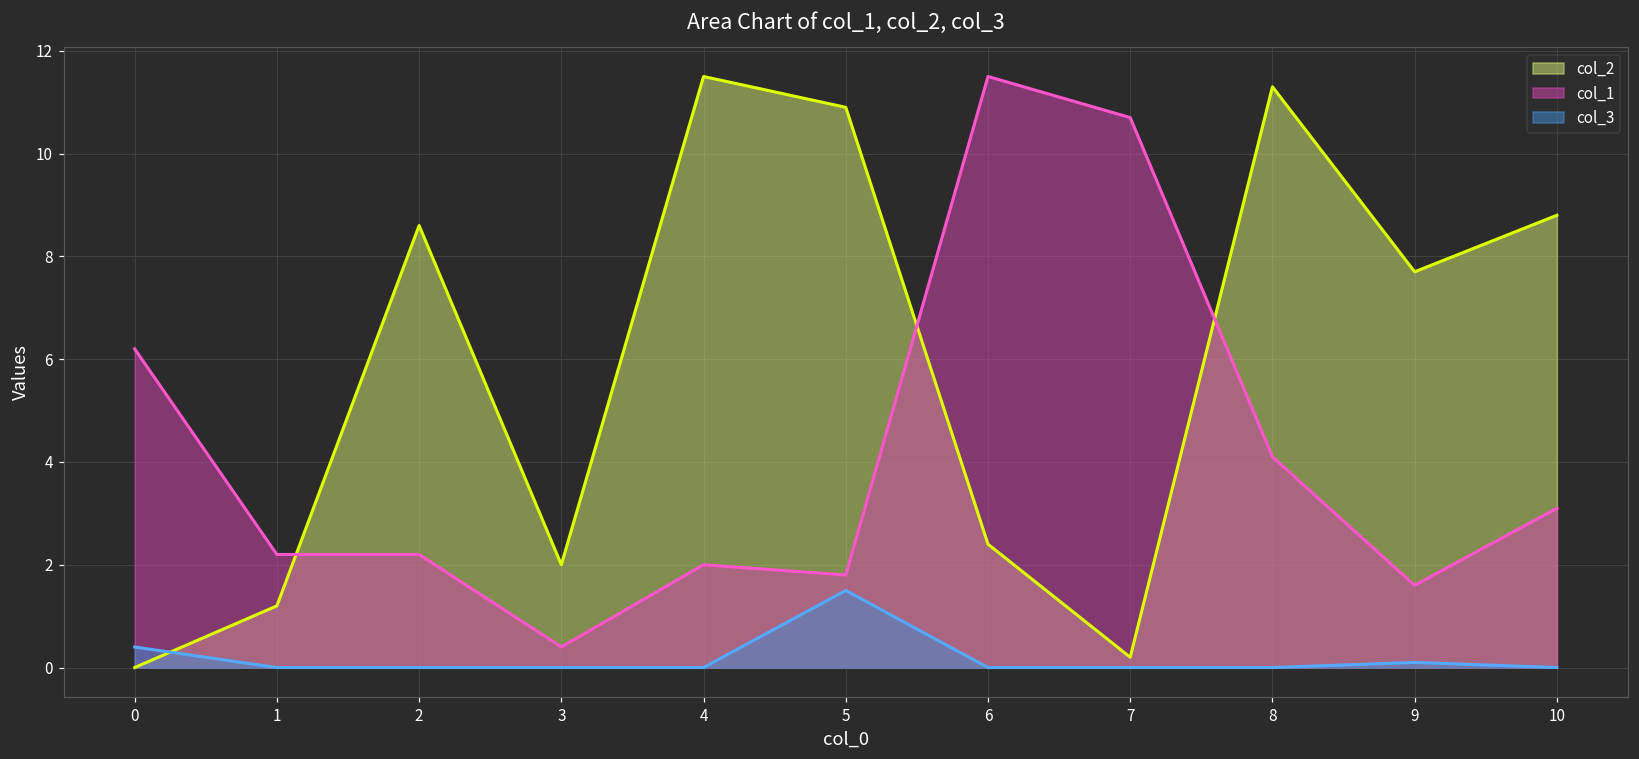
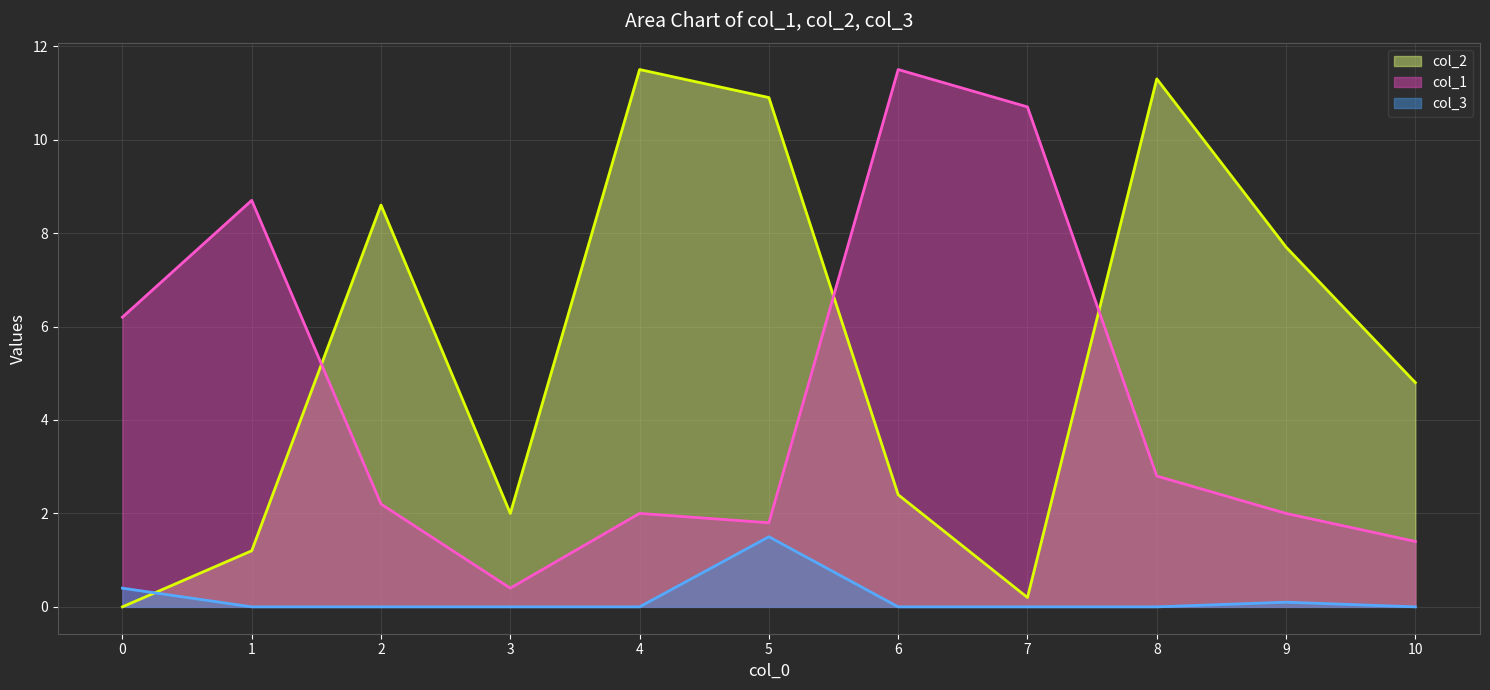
col_1, 1: 2.2 -> 8.7
col_1, 8: 4.1 -> 2.8
col_1, 9: 1.6 -> 2.0
col_2, 10: 8.8 -> 4.8
col_1, 10: 3.1 -> 1.4
